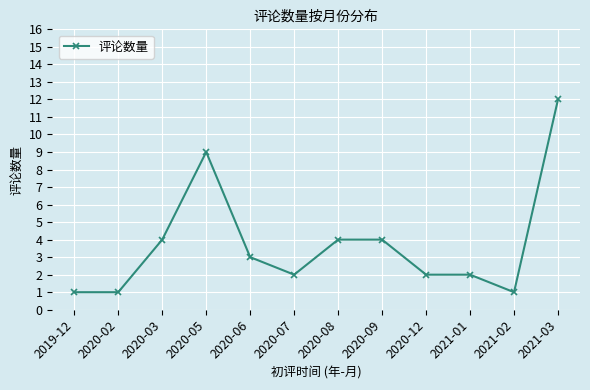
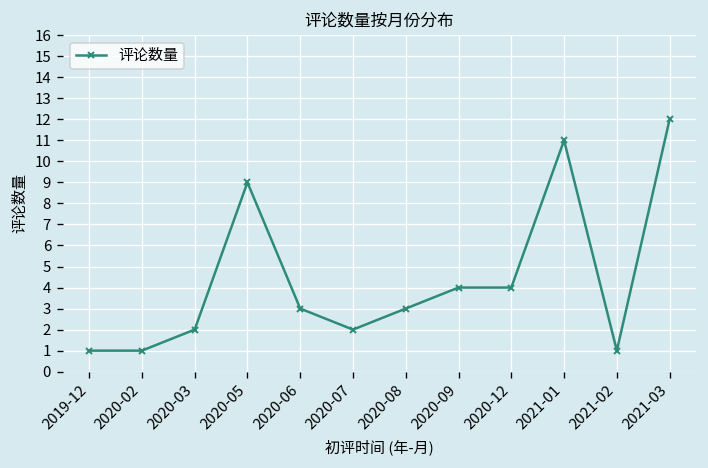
2020-03: 4 -> 2
2020-08: 4 -> 3
2020-12: 2 -> 4
2021-01: 2 -> 11
